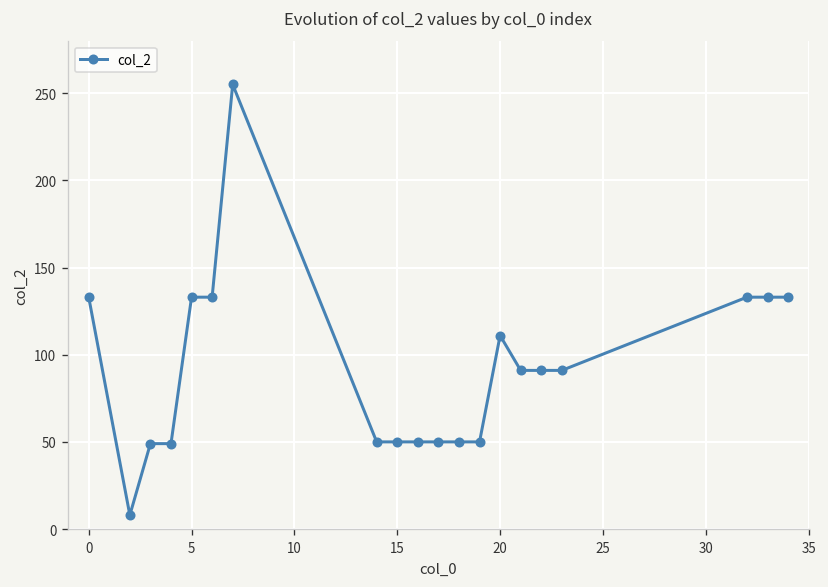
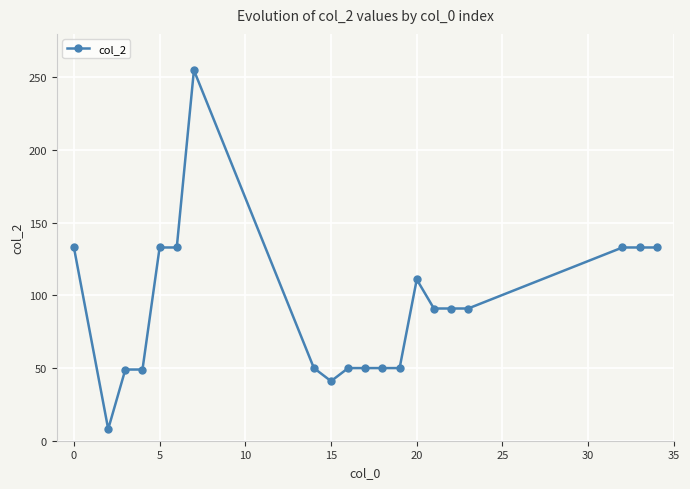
15: 50 -> 41
